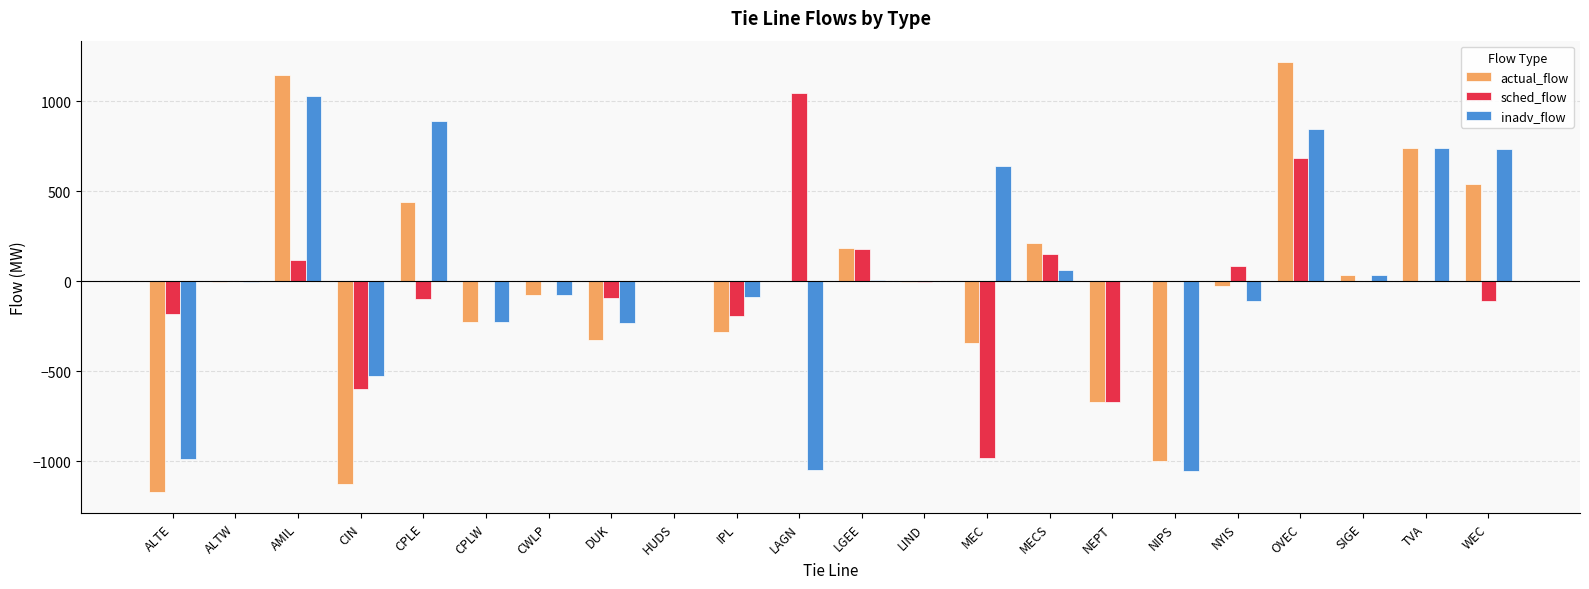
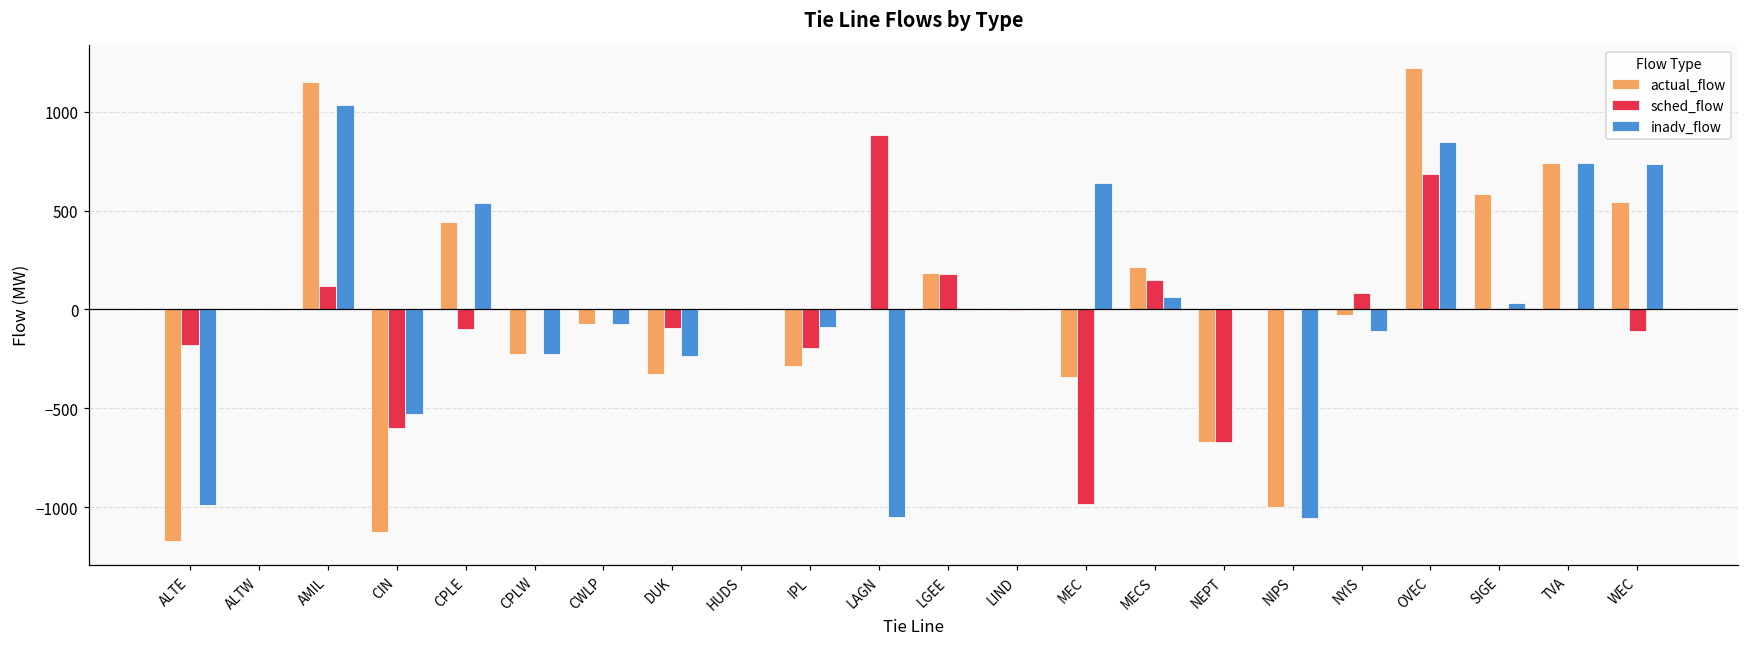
inadv_flow, CPLE: 890 -> 540
sched_flow, LAGN: 1050 -> 880
actual_flow, SIGE: 40 -> 580
